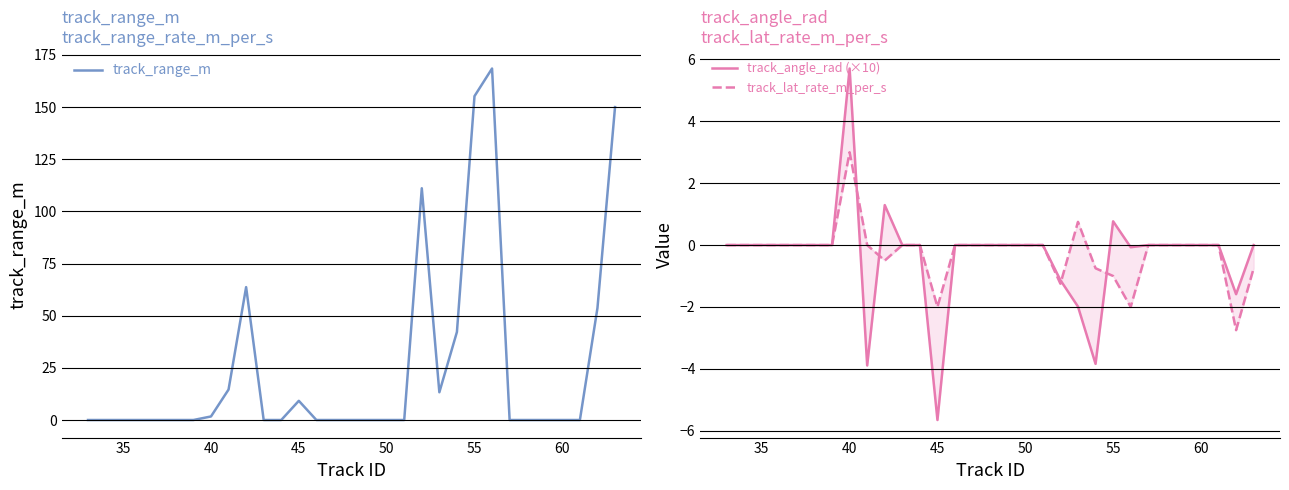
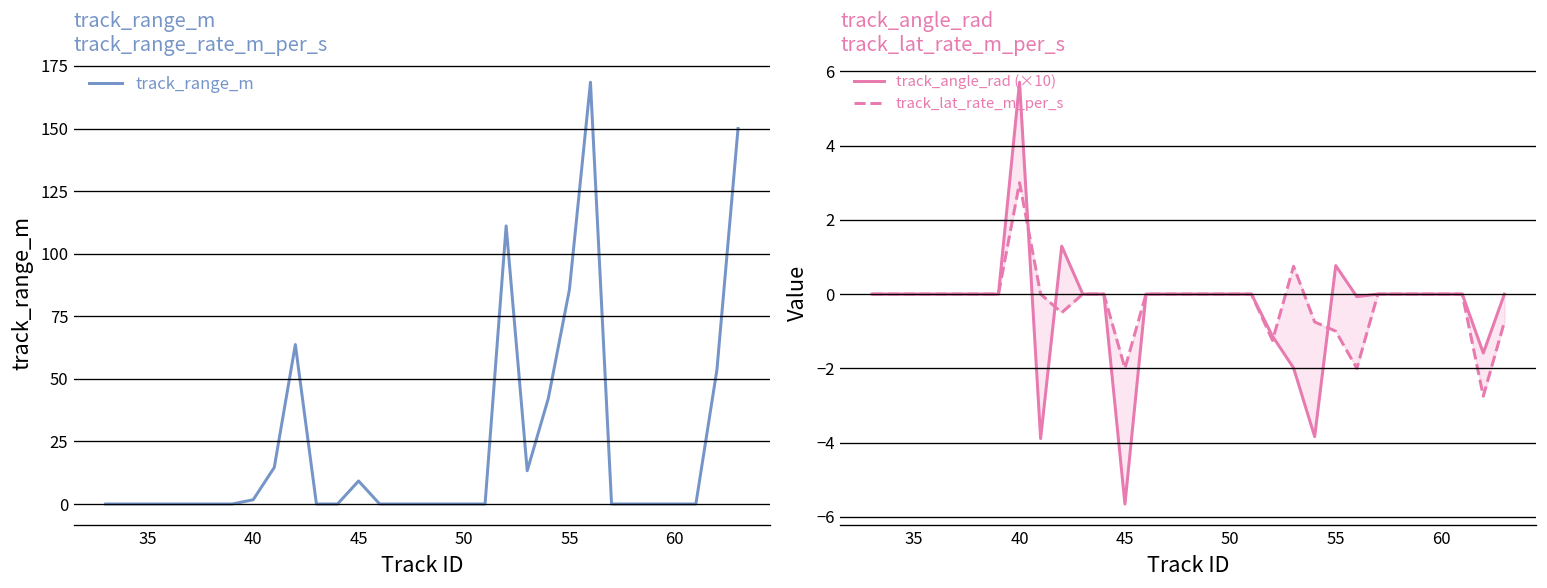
track_range_m track_range_rate_m_per_s, 55: 155 -> 86
